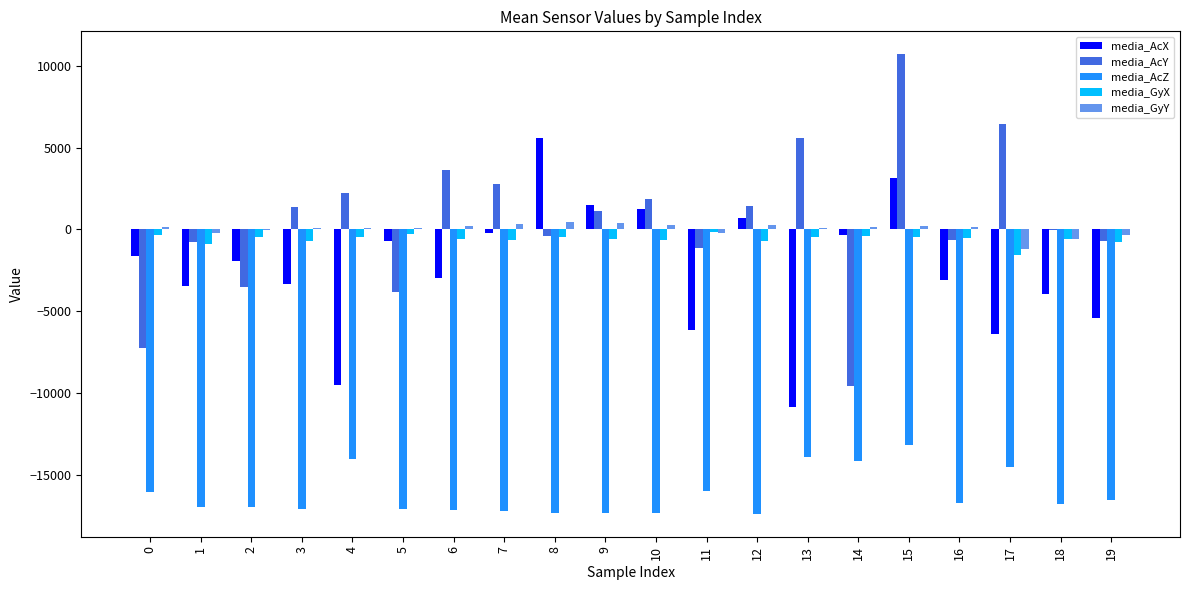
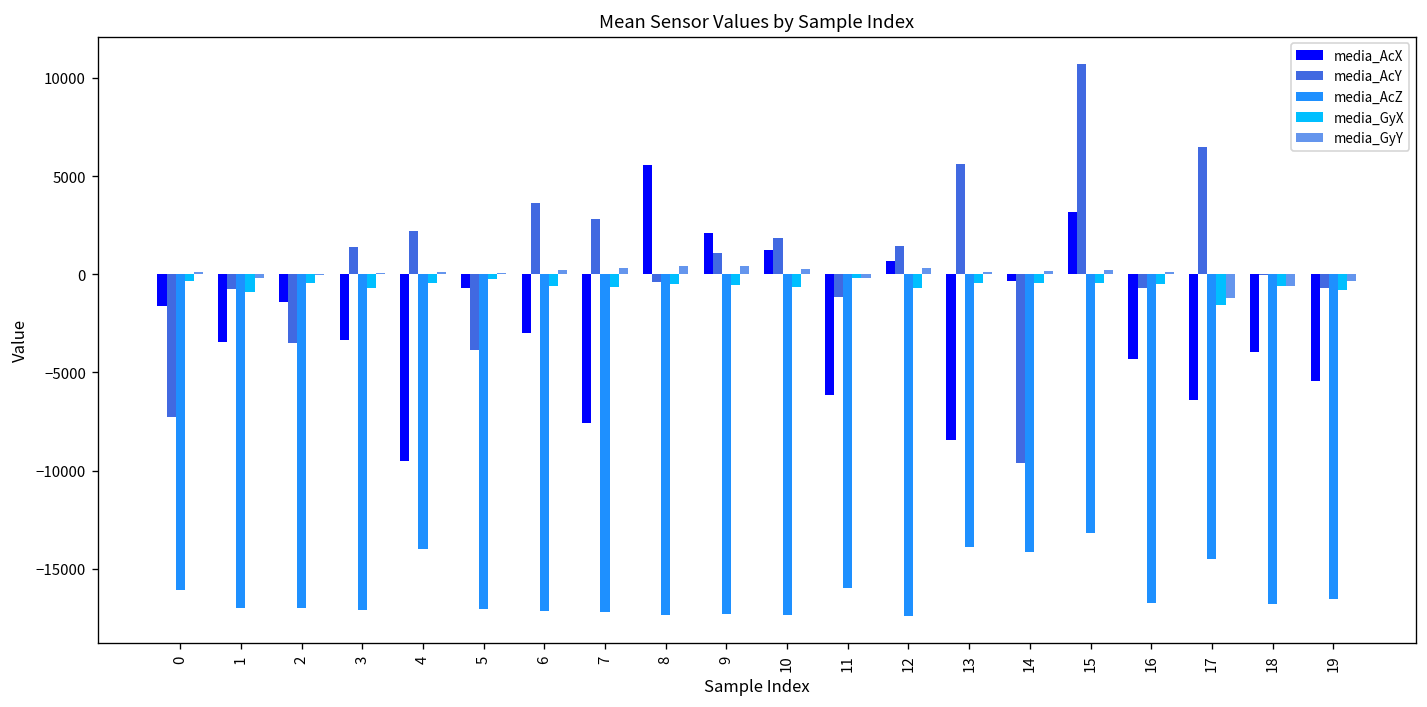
media_AcX, 2: -1900 -> -1400
media_AcX, 7: -200 -> -7600
media_AcX, 9: 1500 -> 2100
media_AcX, 13: -10900 -> -8400
media_AcX, 16: -3100 -> -4300
